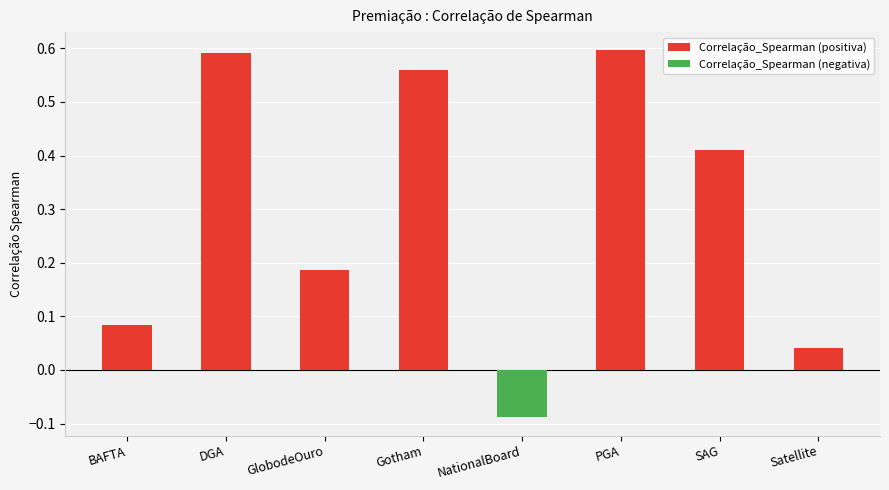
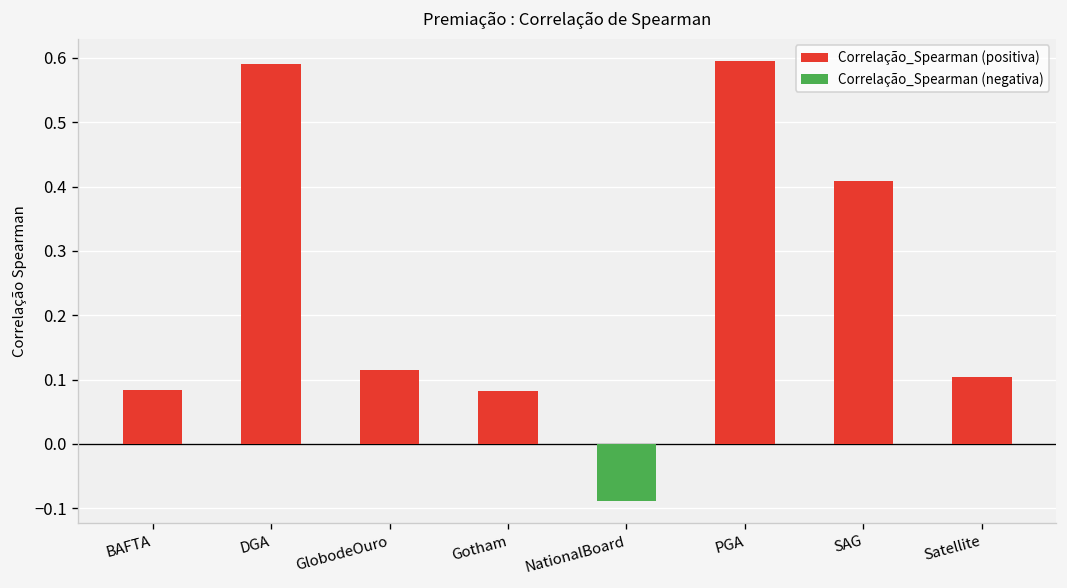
Correlação_Spearman (positiva), GlobodeOuro: 0.19 -> 0.11
Correlação_Spearman (positiva), Gotham: 0.56 -> 0.08
Correlação_Spearman (positiva), Satellite: 0.04 -> 0.10
